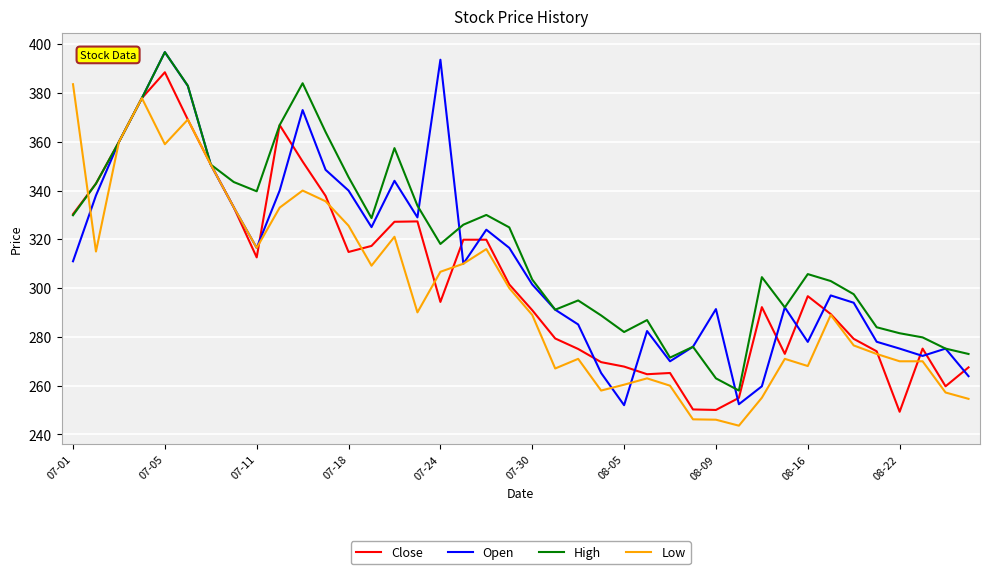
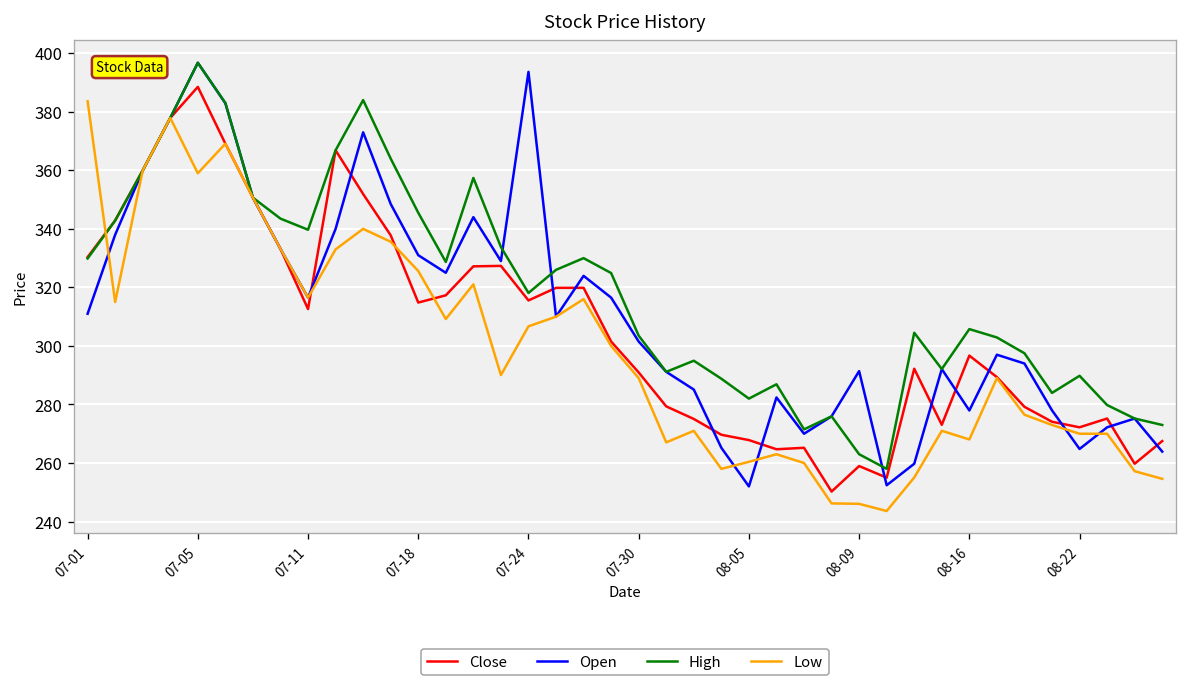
Open, 07-18: 340 -> 331
Close, 07-24: 294 -> 316
Close, 08-09: 250 -> 259
Close, 08-22: 249 -> 272
Open, 08-22: 275 -> 265
High, 08-22: 282 -> 290
